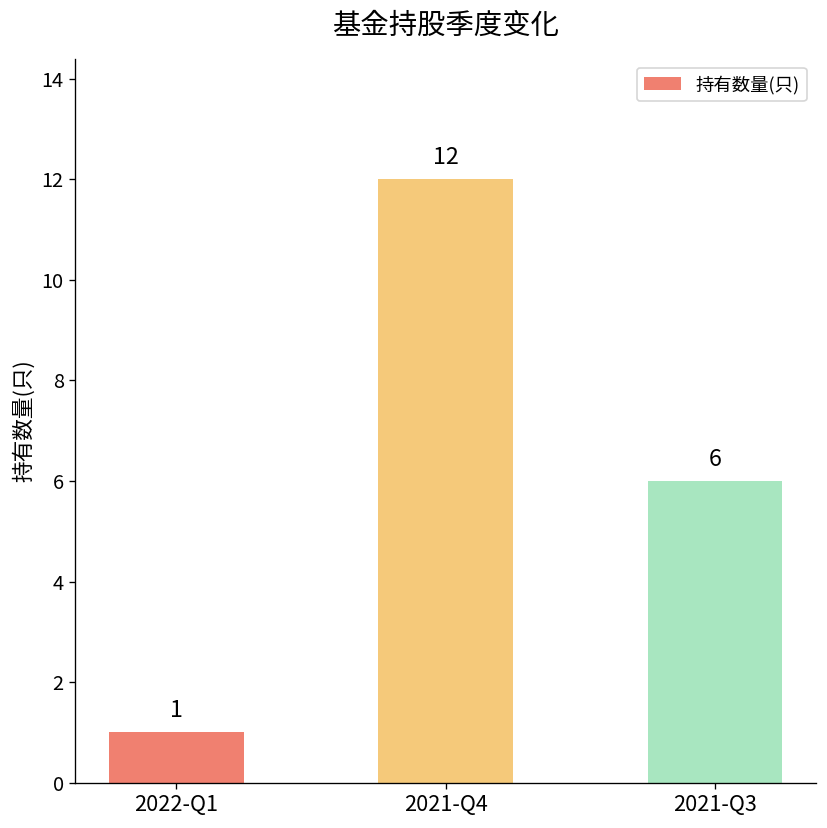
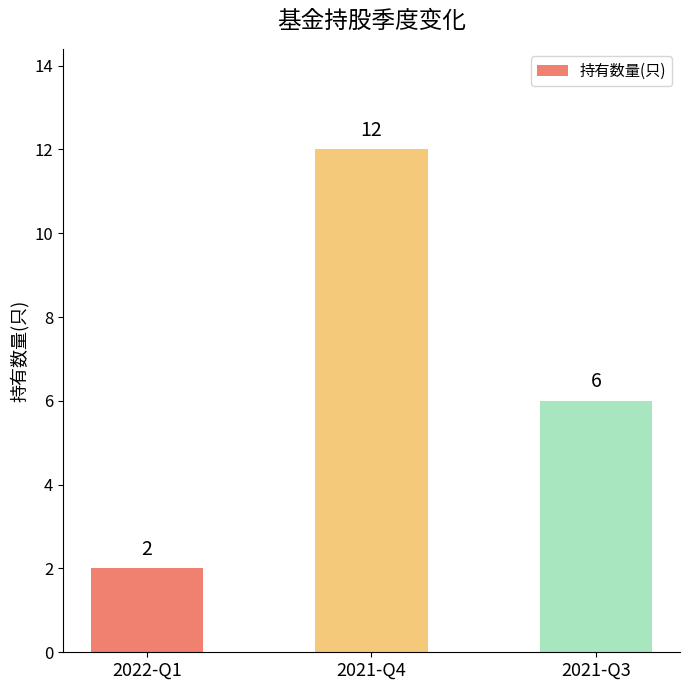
2022-Q1: 1 -> 2
